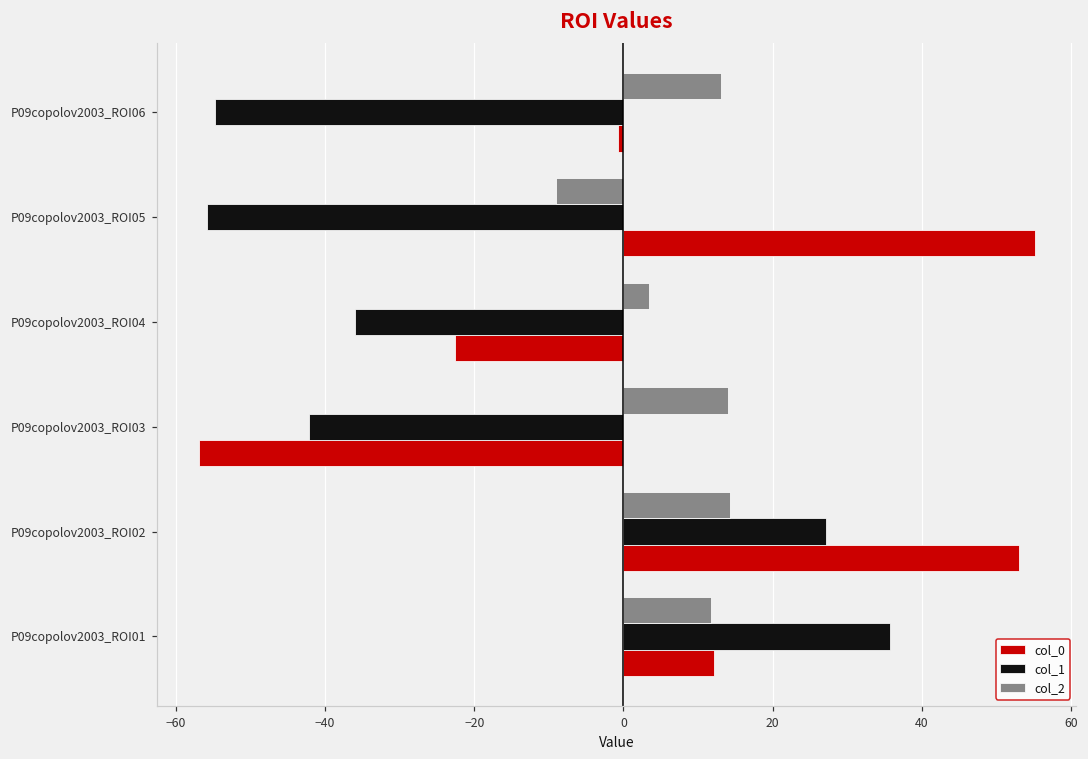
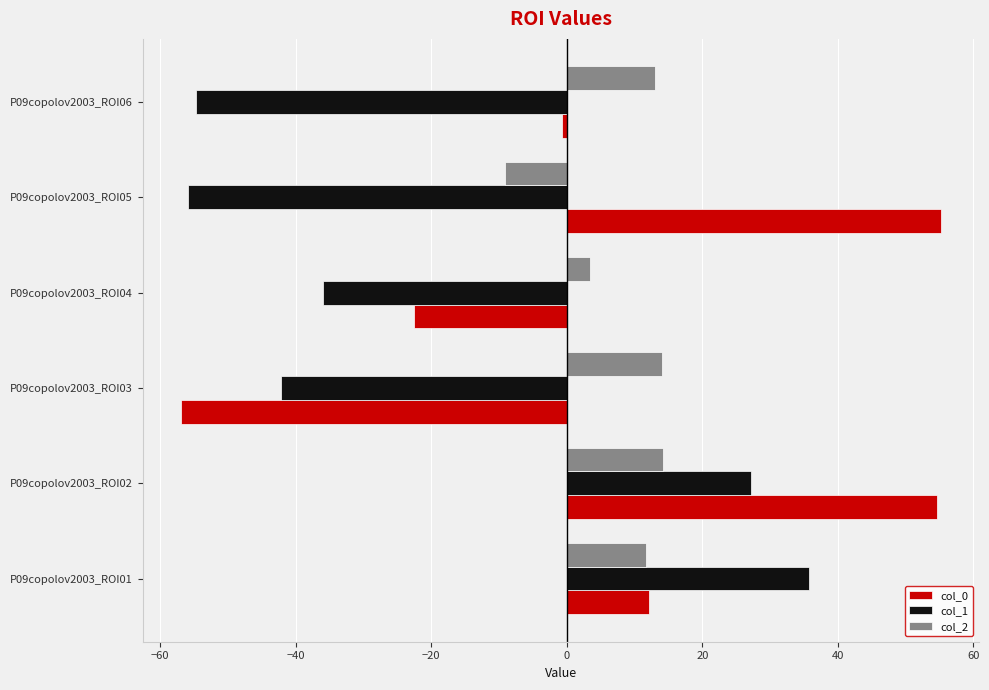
col_0, P09copolov2003_ROI02: 53 -> 55
